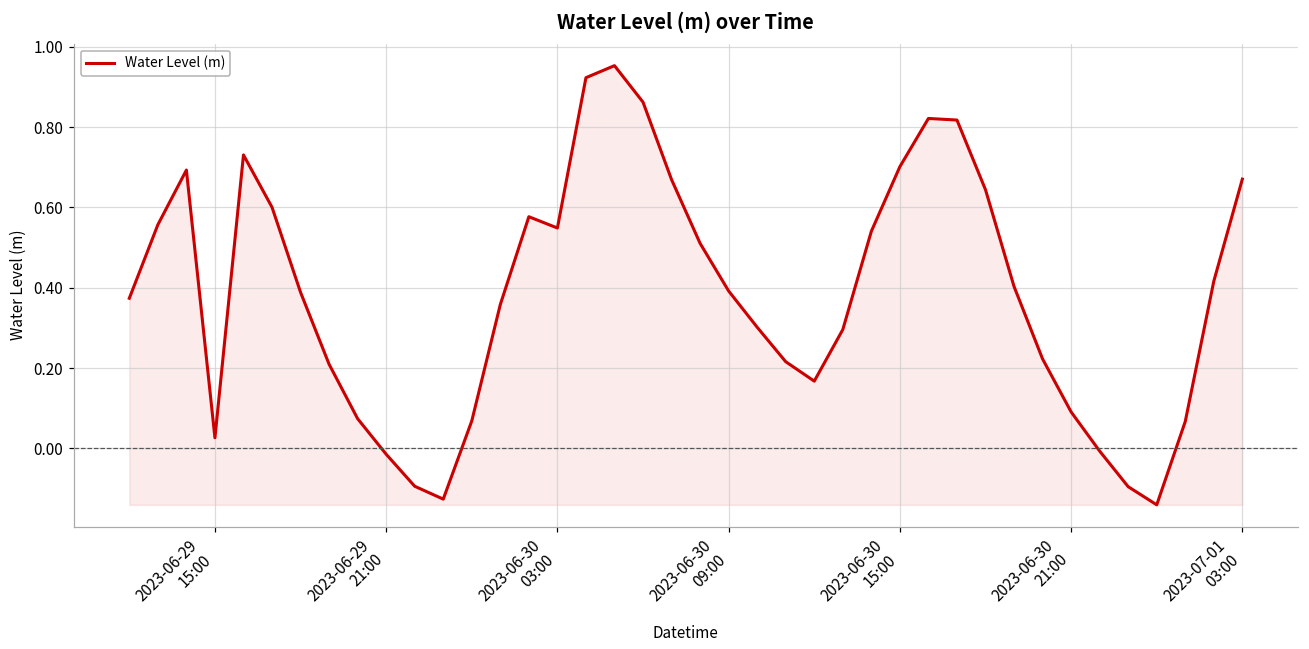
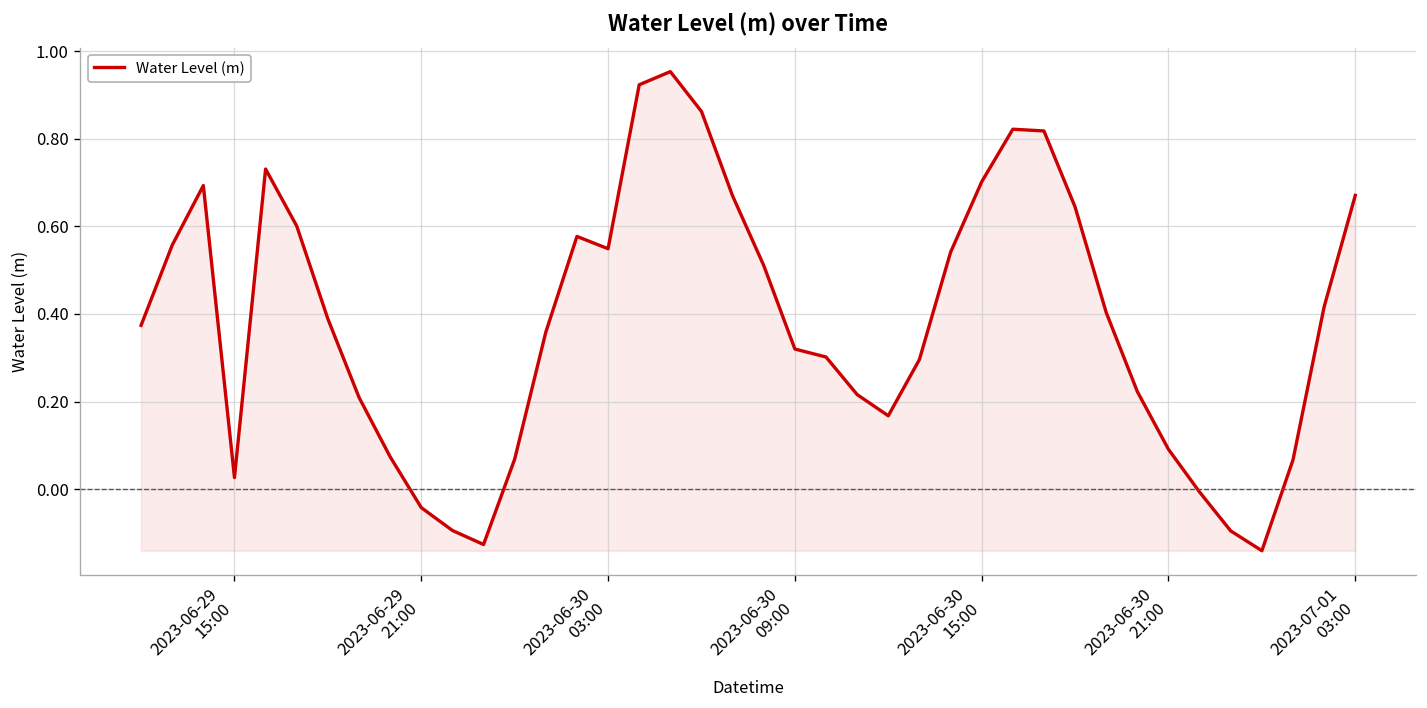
2023-06-29 21:00: -0.01 -> -0.04
2023-06-30 09:00: 0.39 -> 0.32
